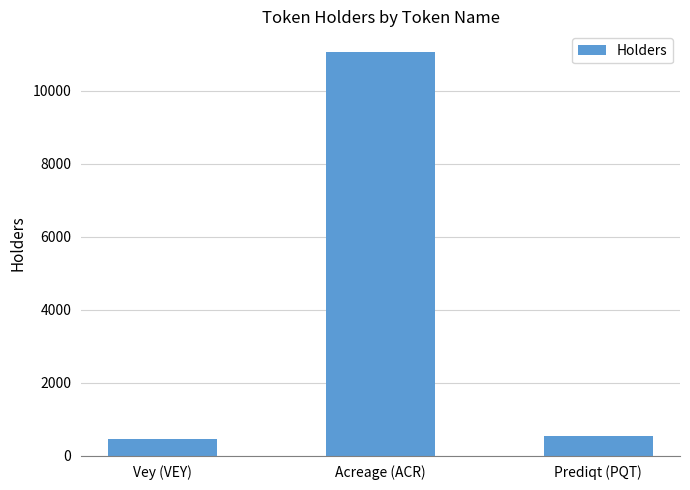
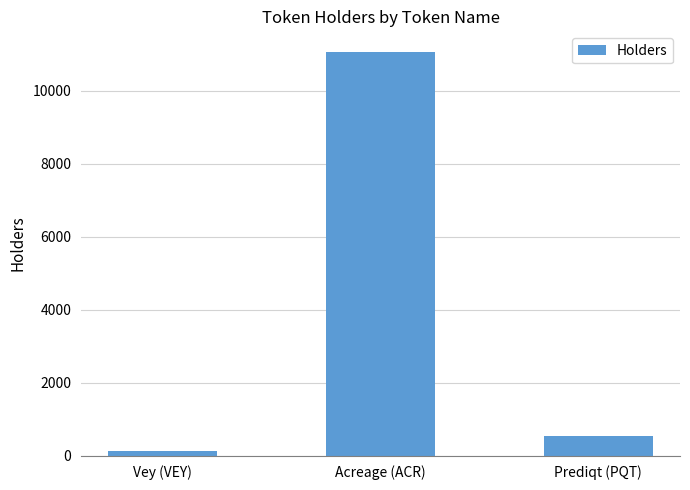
Vey (VEY): 400 -> 100
